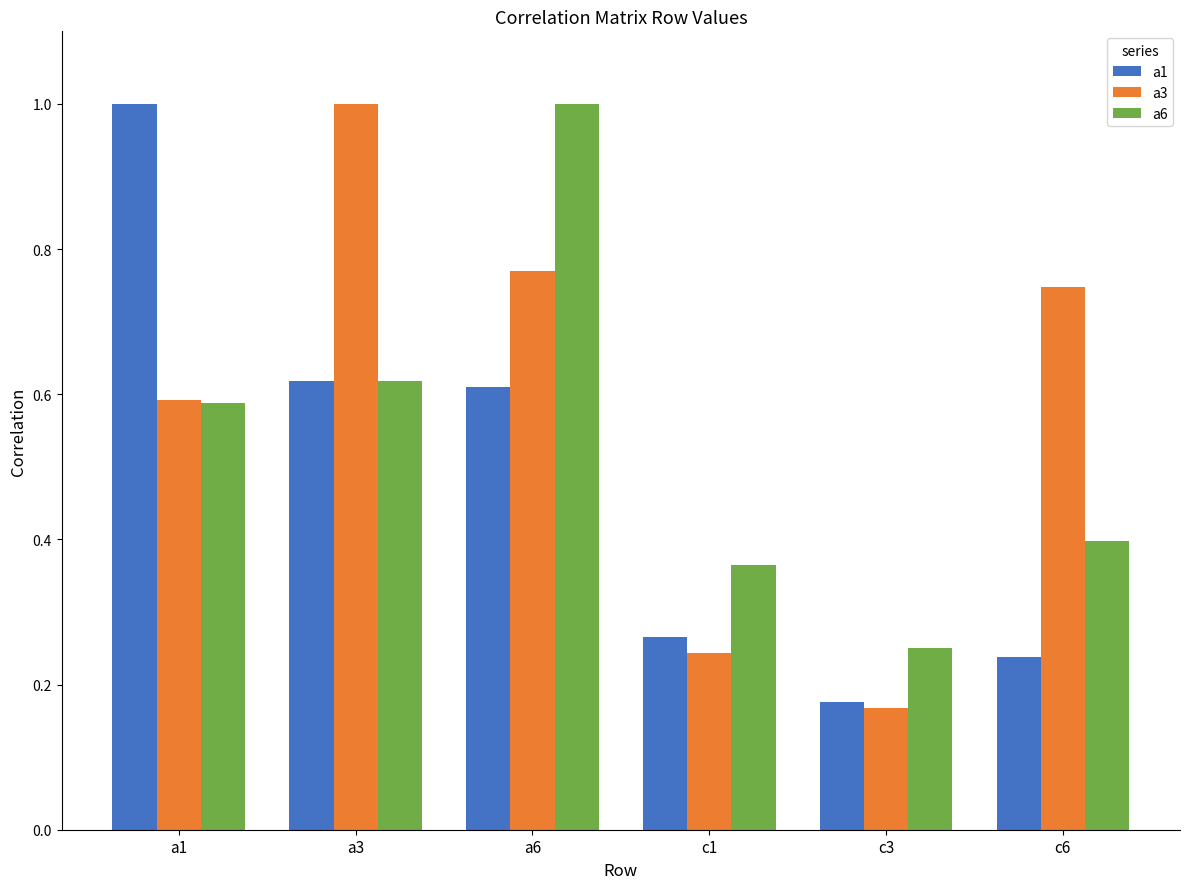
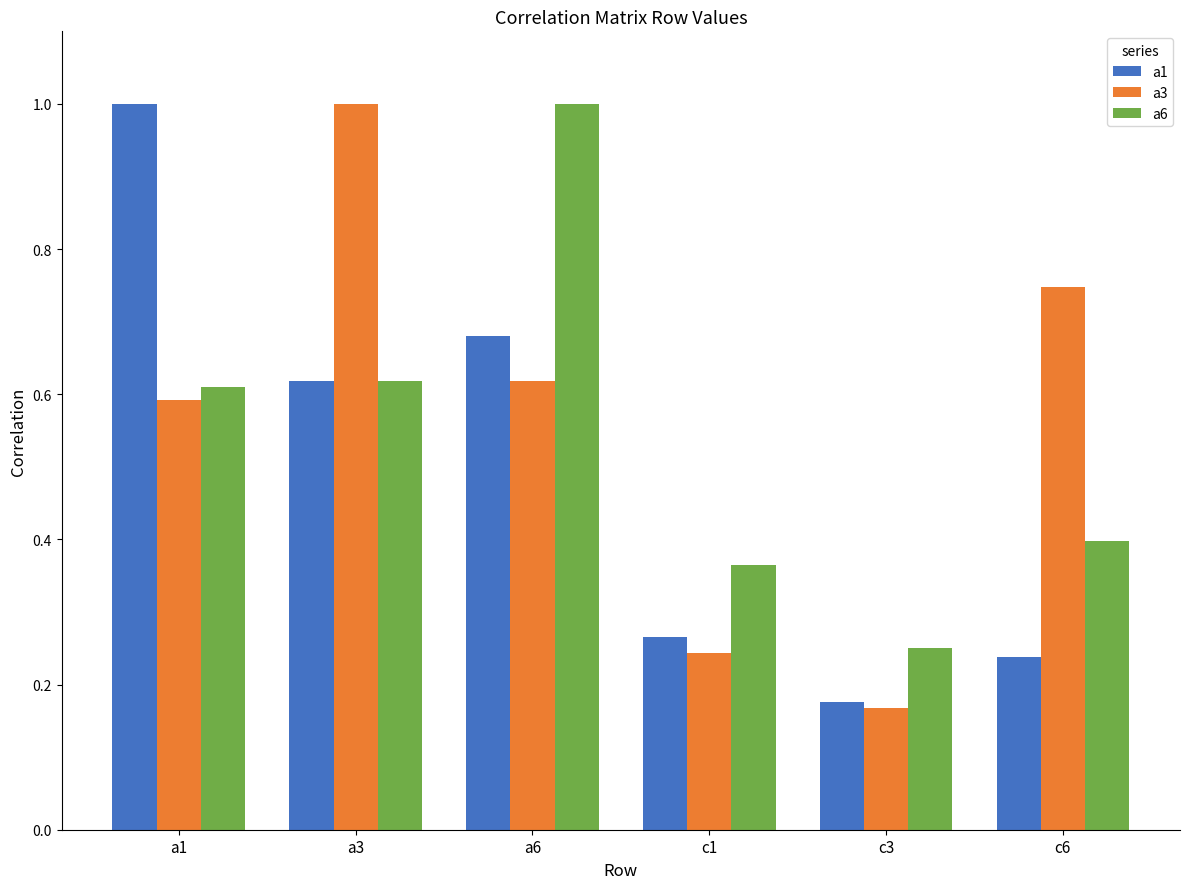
a6, a1: 0.59 -> 0.61
a1, a6: 0.61 -> 0.68
a3, a6: 0.77 -> 0.62
